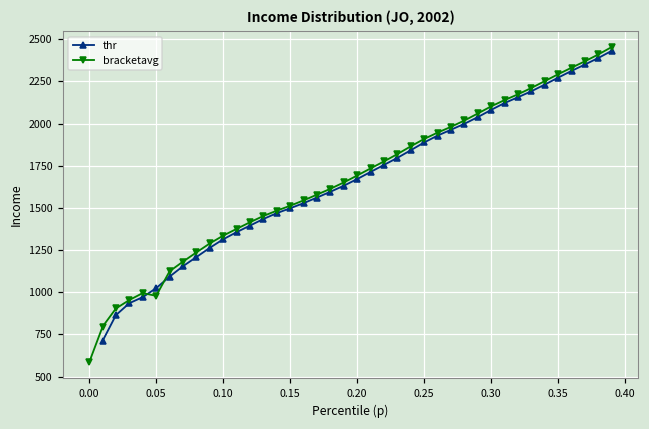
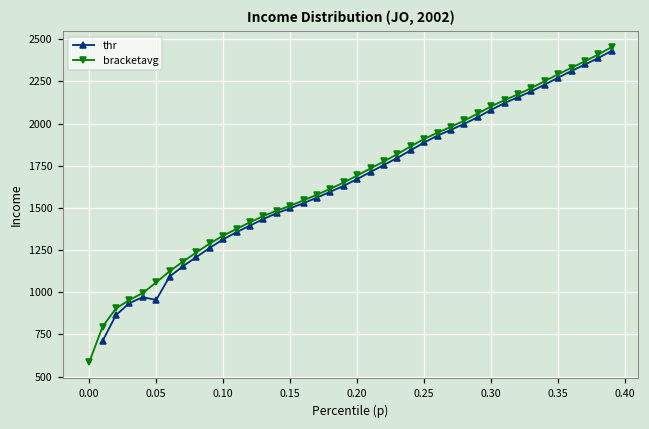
thr, 0.05: 1020 -> 950
bracketavg, 0.05: 980 -> 1060
